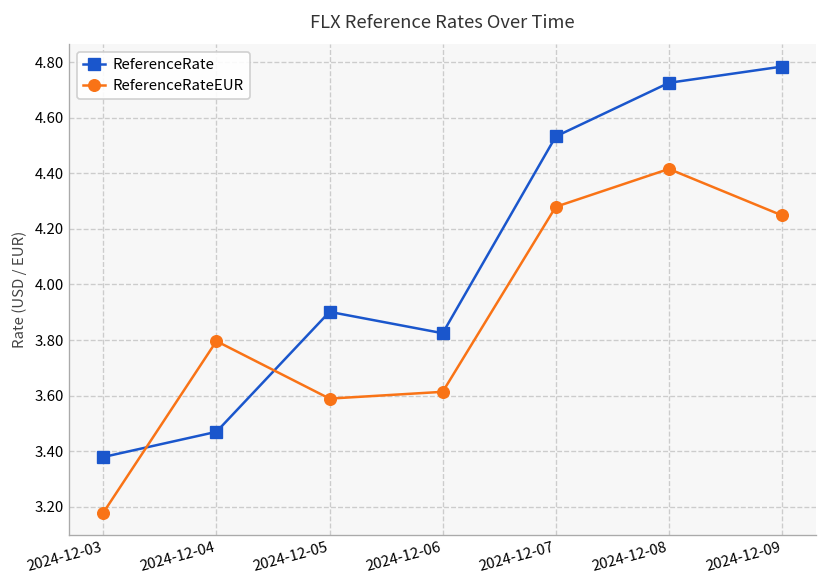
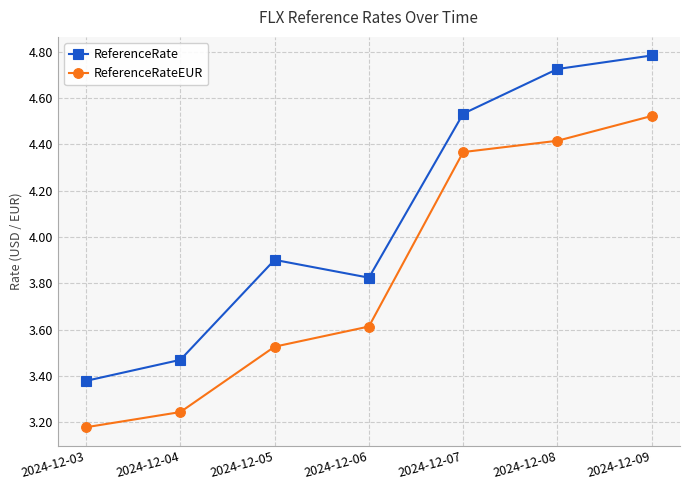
ReferenceRateEUR, 2024-12-04: 3.80 -> 3.24
ReferenceRateEUR, 2024-12-05: 3.59 -> 3.53
ReferenceRateEUR, 2024-12-07: 4.28 -> 4.37
ReferenceRateEUR, 2024-12-09: 4.25 -> 4.52
